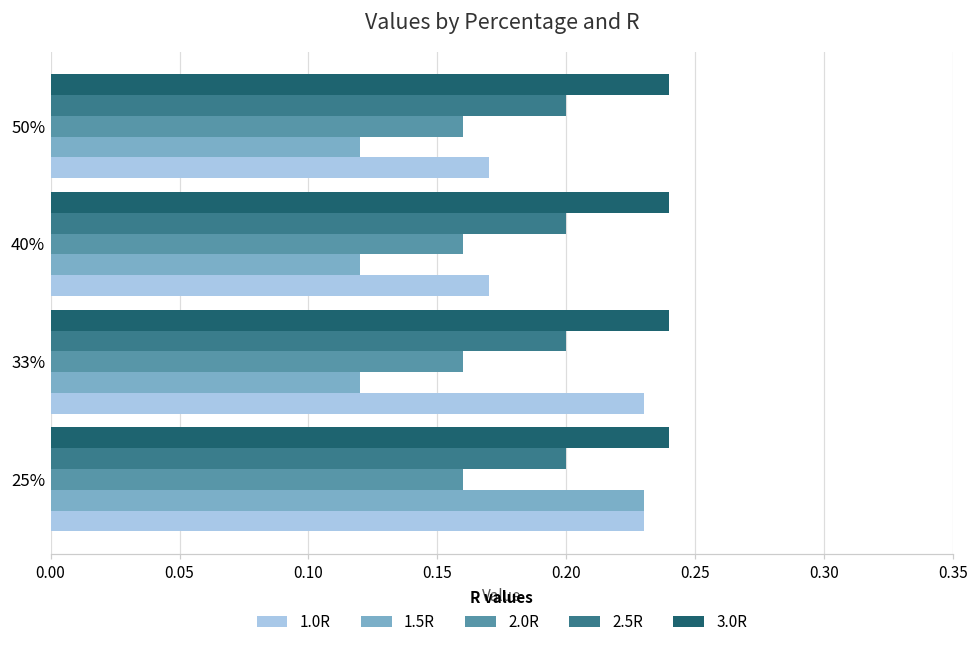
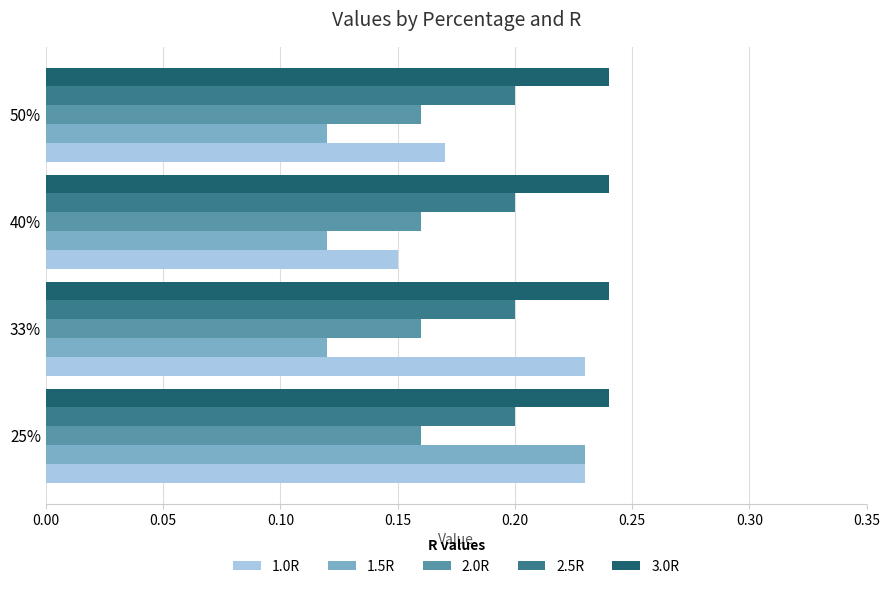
1.0R, 40%: 0.17 -> 0.15
